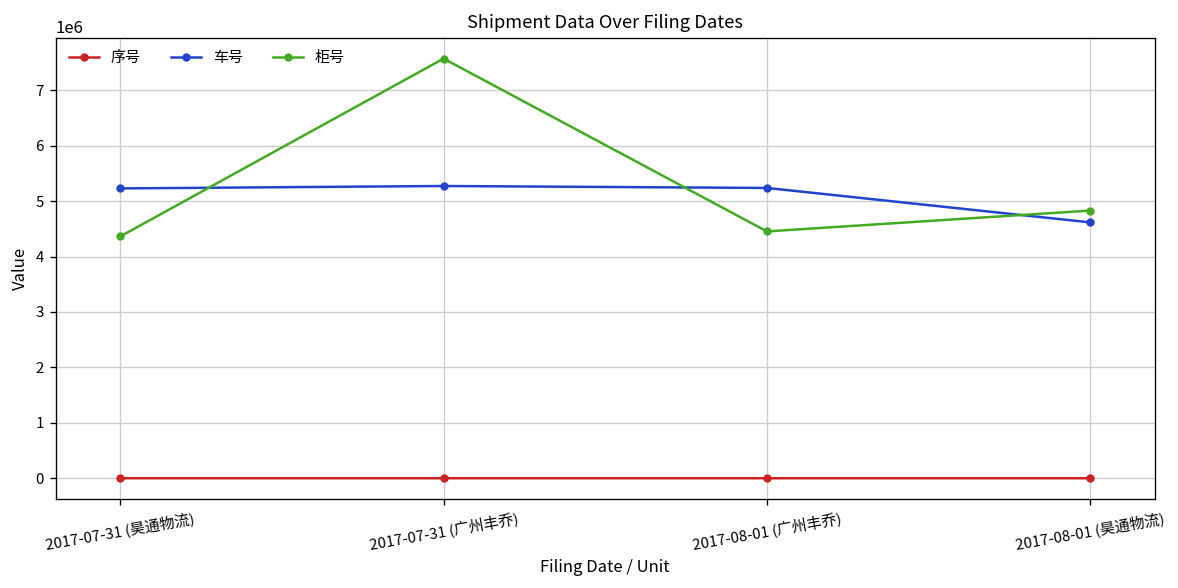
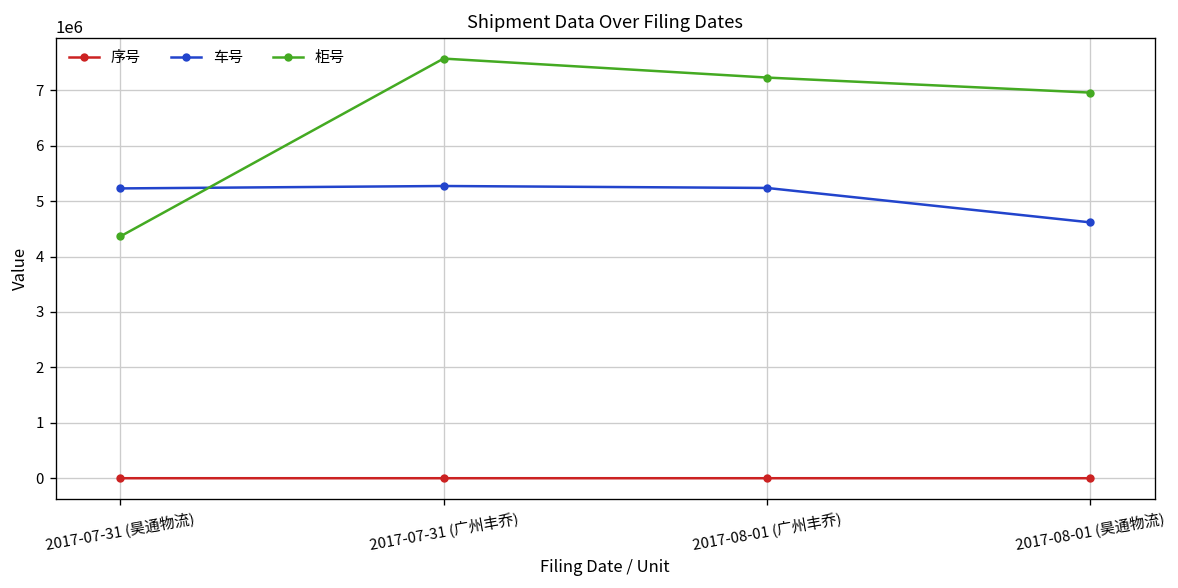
柜号, 2017-08-01 (广州丰乔): 4500000 -> 7200000
柜号, 2017-08-01 (昊通物流): 4800000 -> 7000000
